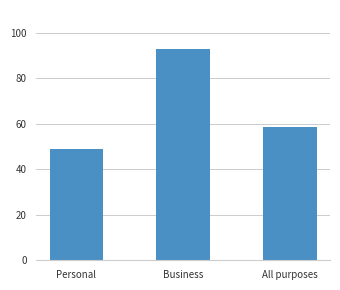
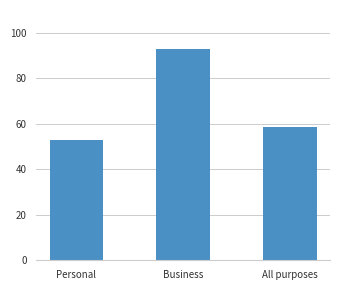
Personal: 49 -> 53
